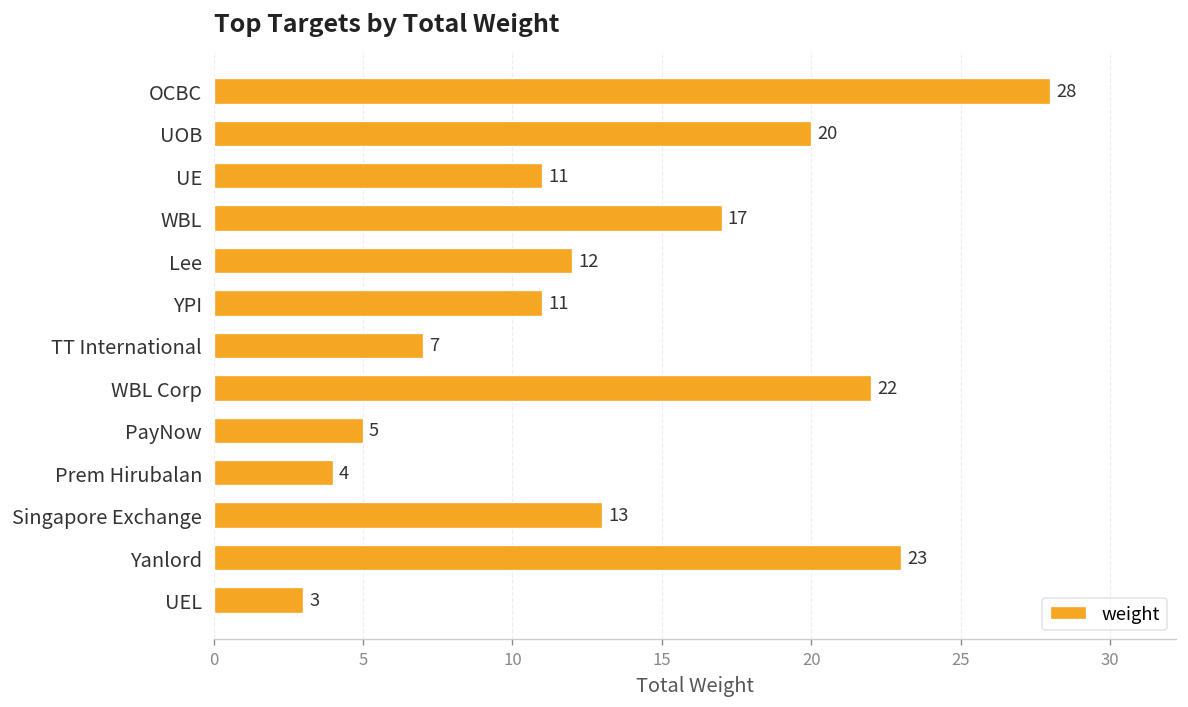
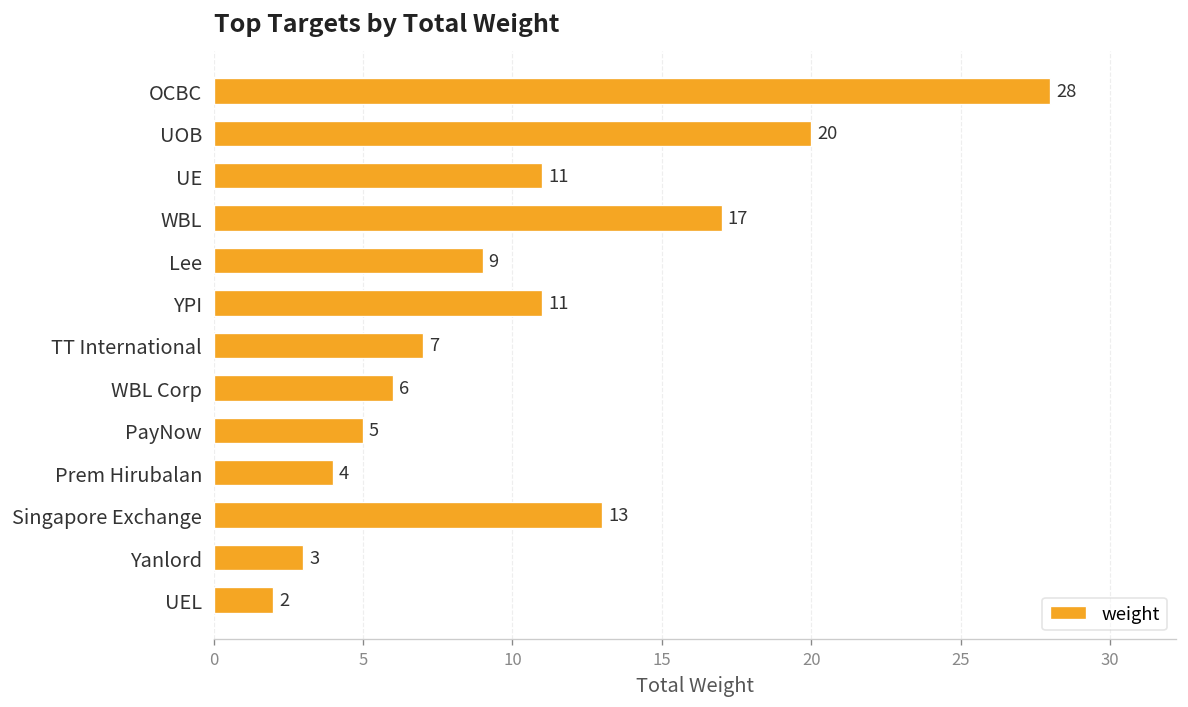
Lee: 12 -> 9
WBL Corp: 22 -> 6
Yanlord: 23 -> 3
UEL: 3 -> 2
